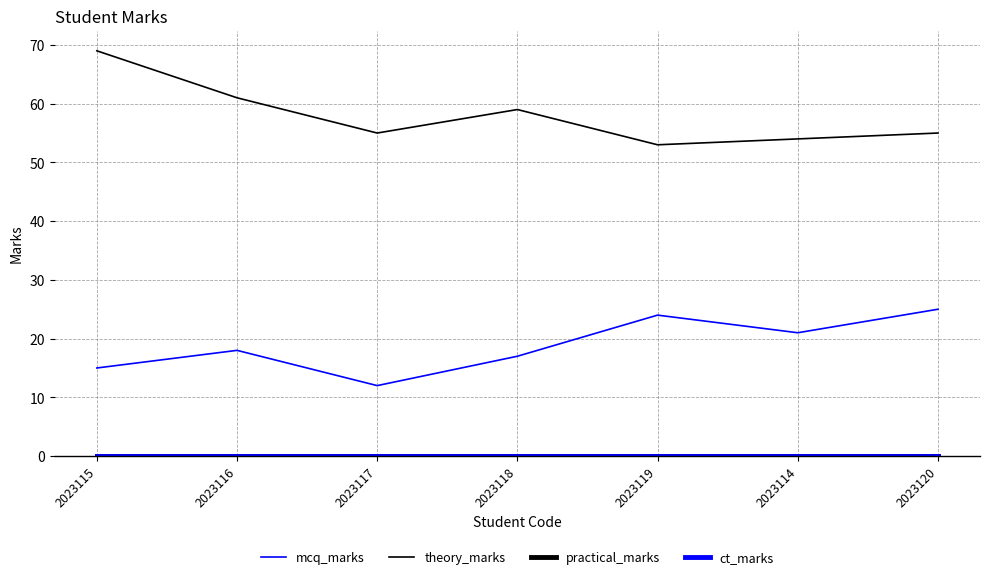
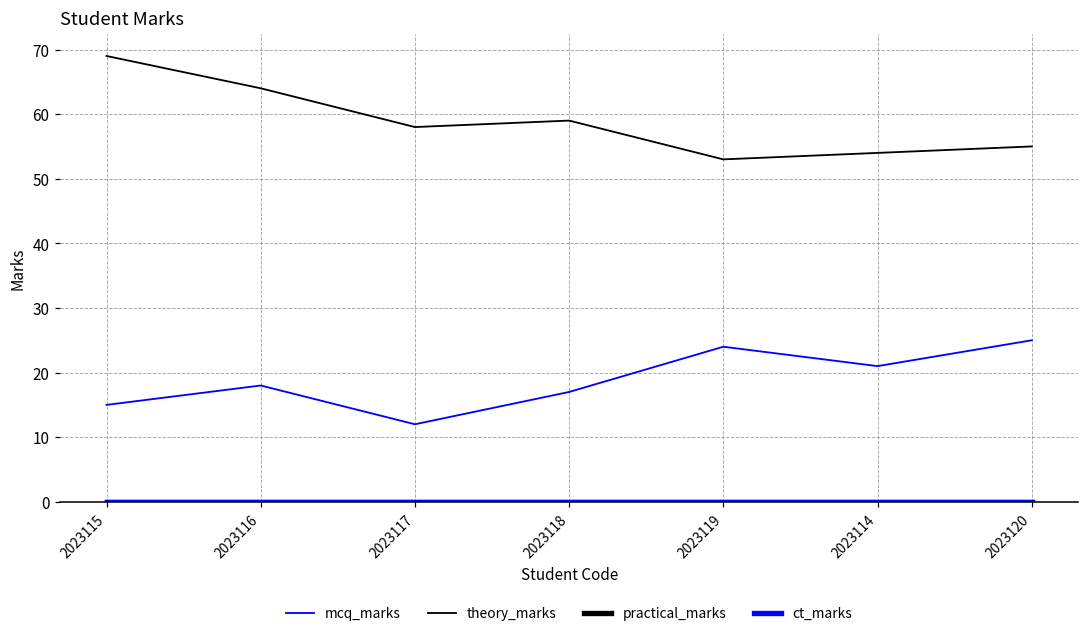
theory_marks, 2023116: 61 -> 64
theory_marks, 2023117: 55 -> 58
